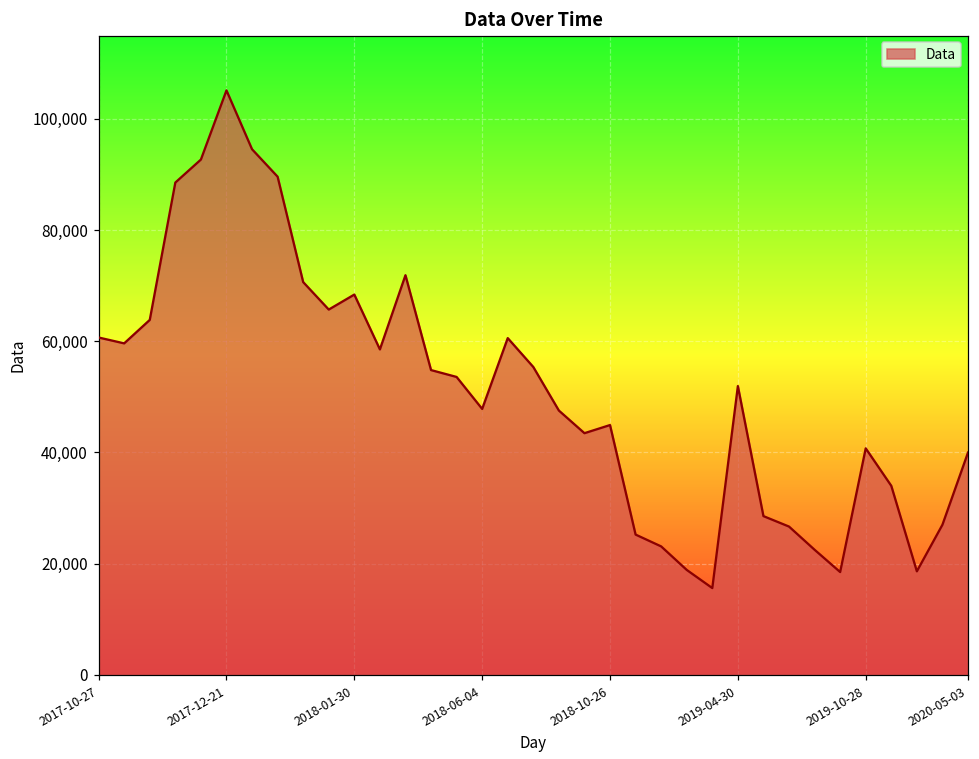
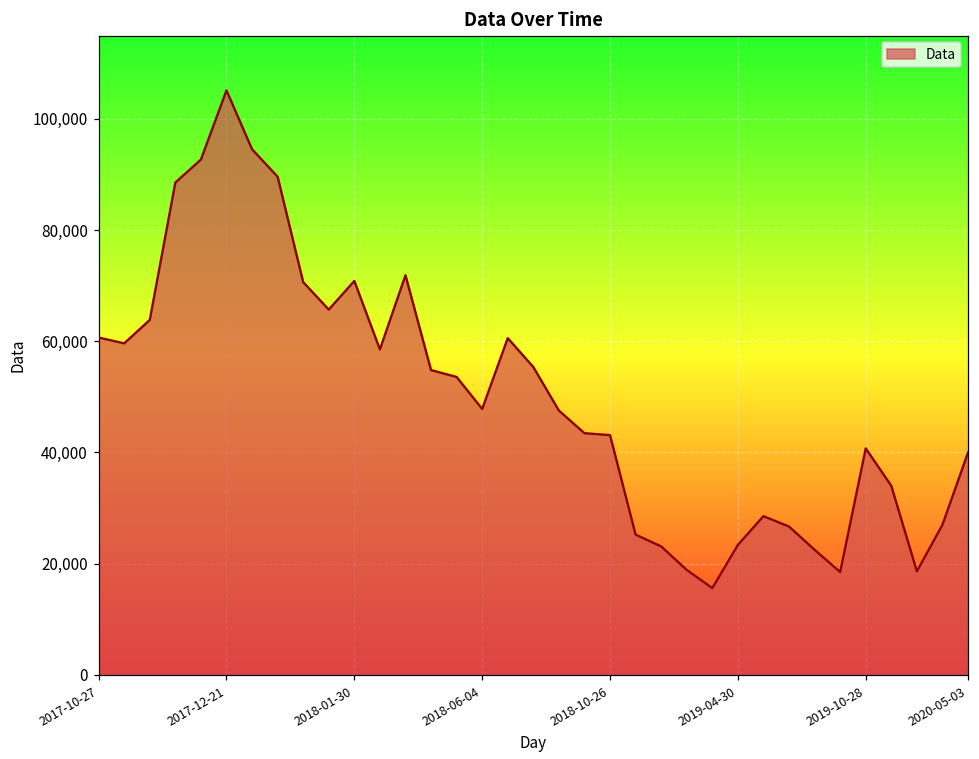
2018-01-30: 68,000 -> 71,000
2018-10-26: 45,000 -> 43,000
2019-04-30: 52,000 -> 23,000
